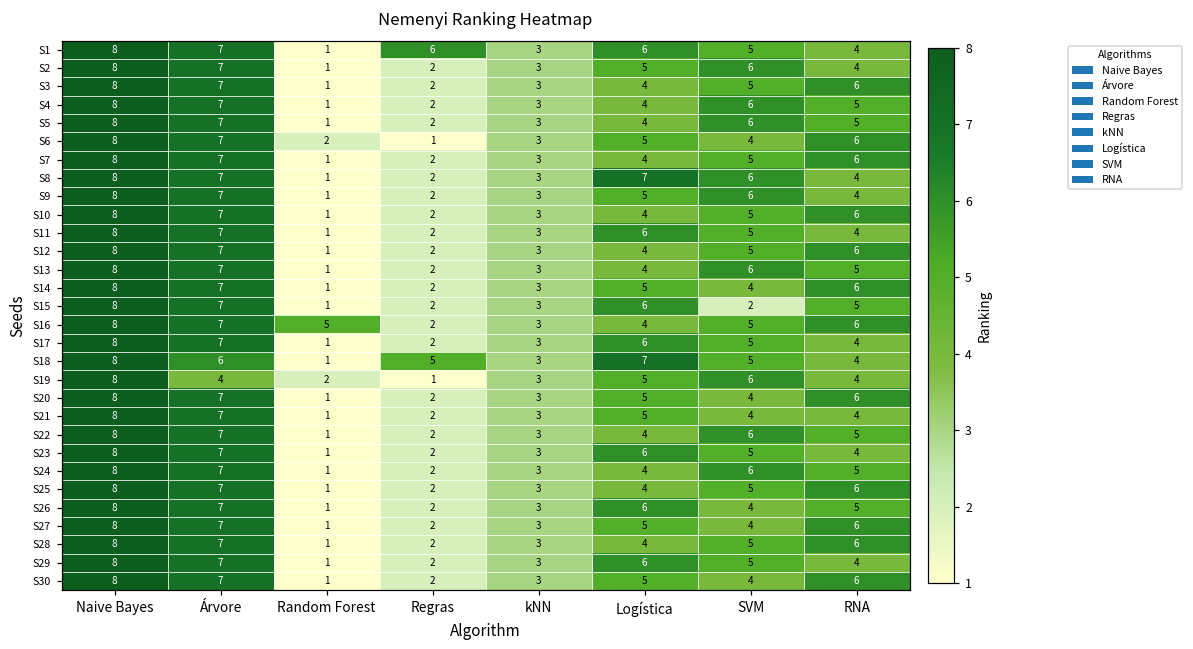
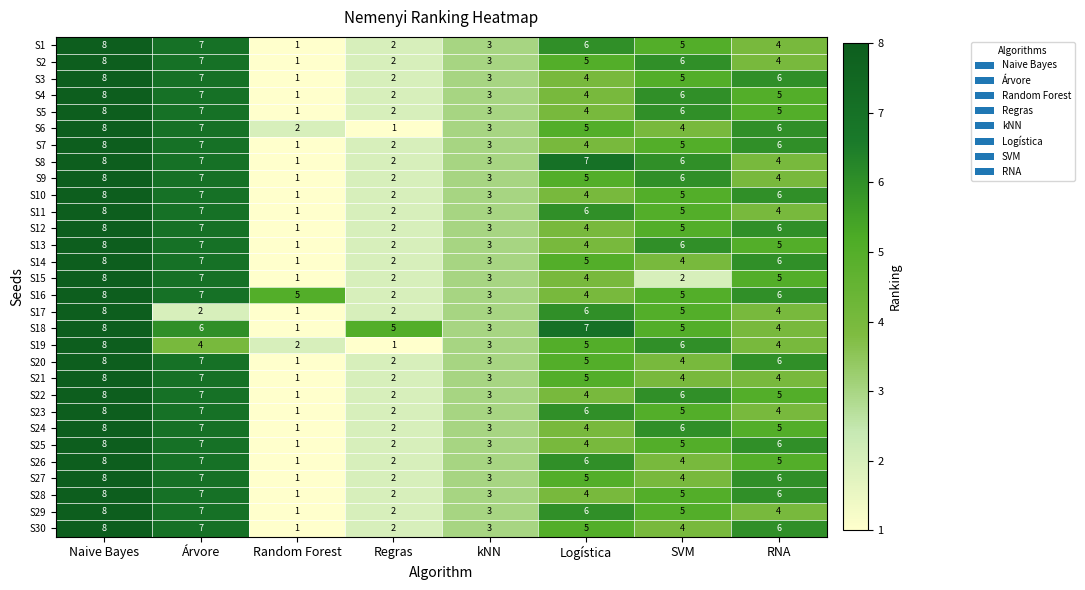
S1, Regras: 6 -> 2
S15, Logística: 6 -> 4
S17, Árvore: 7 -> 2
